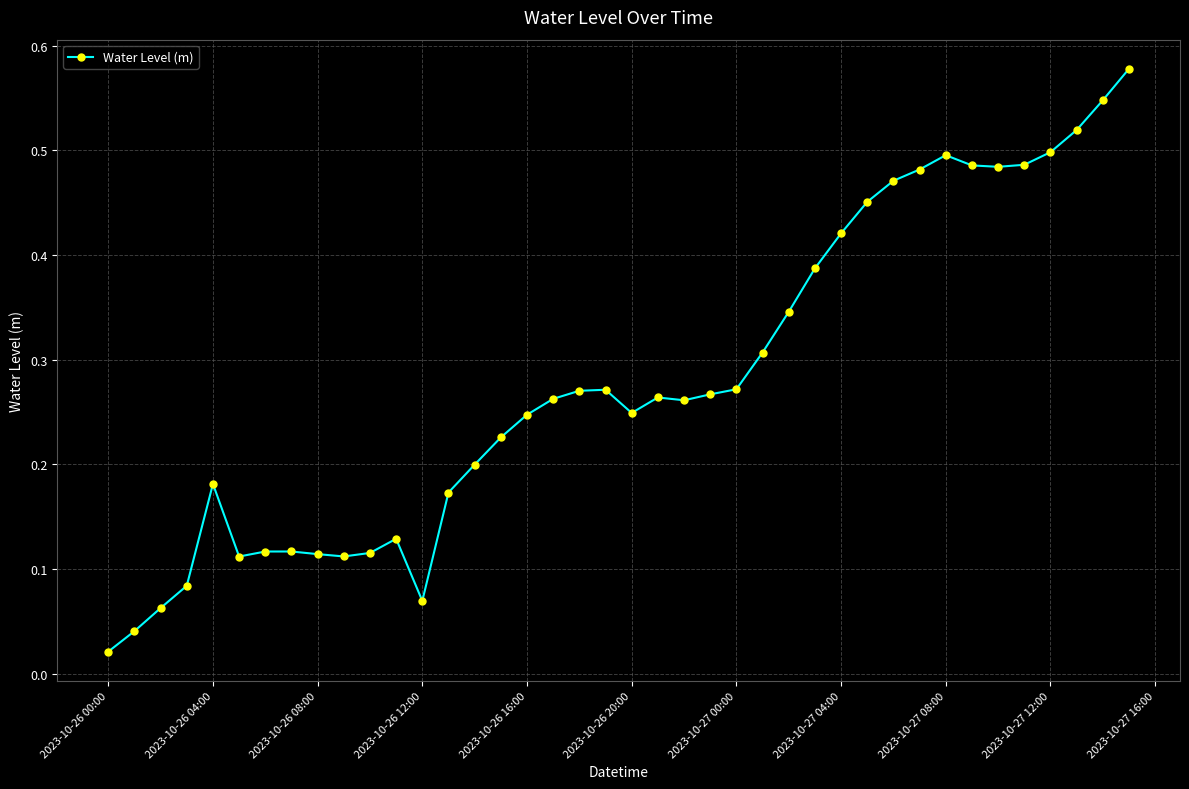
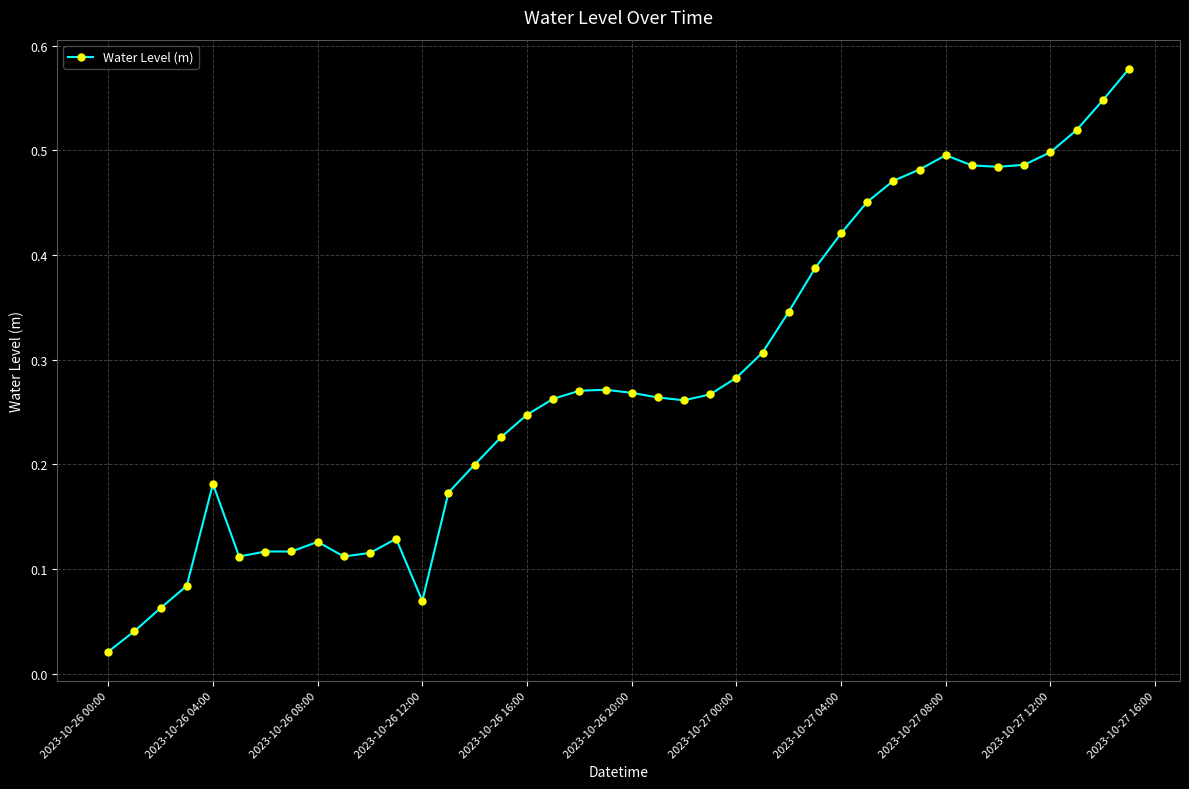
2023-10-26 08:00: 0.114 -> 0.126
2023-10-26 20:00: 0.249 -> 0.268
2023-10-27 00:00: 0.272 -> 0.283
